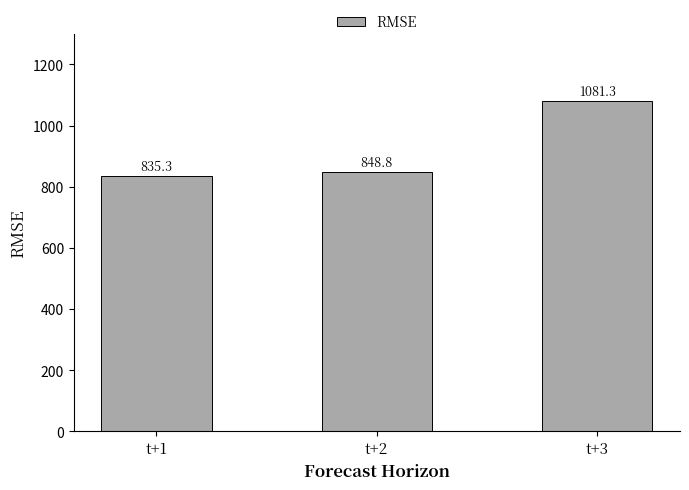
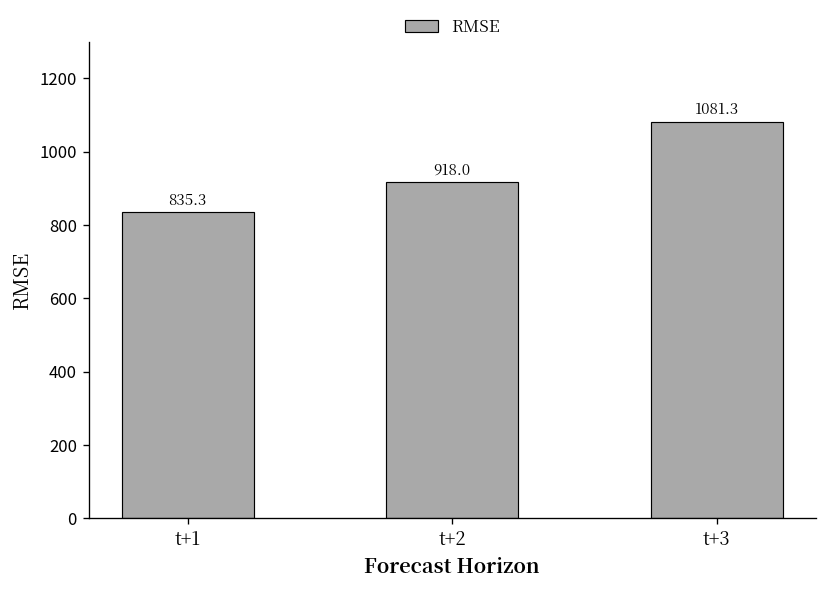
t+2: 848.8 -> 918.0
